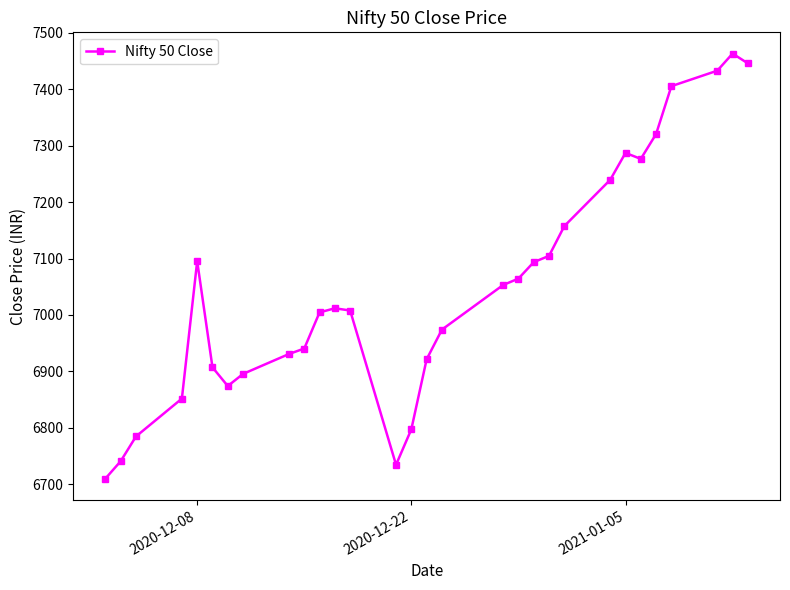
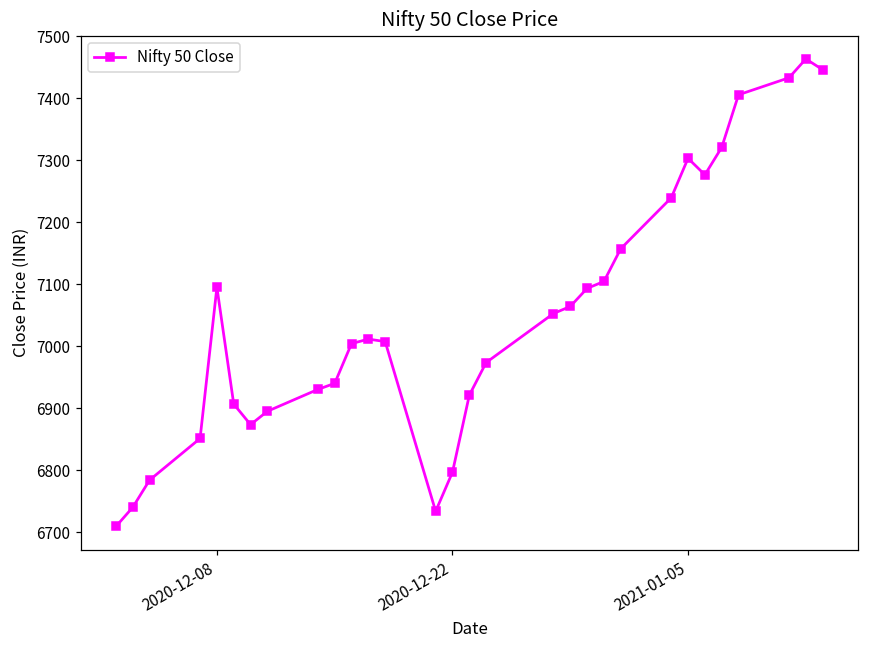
2021-01-05: 7290 -> 7300
